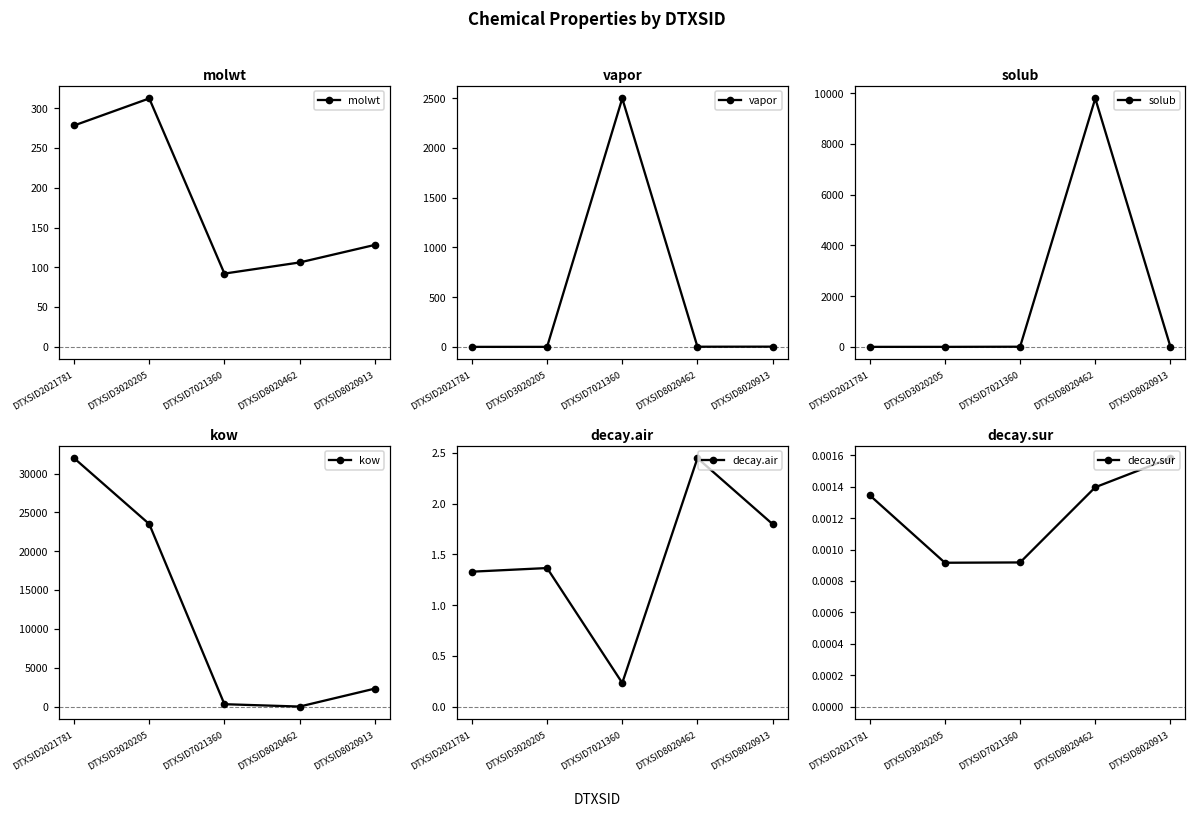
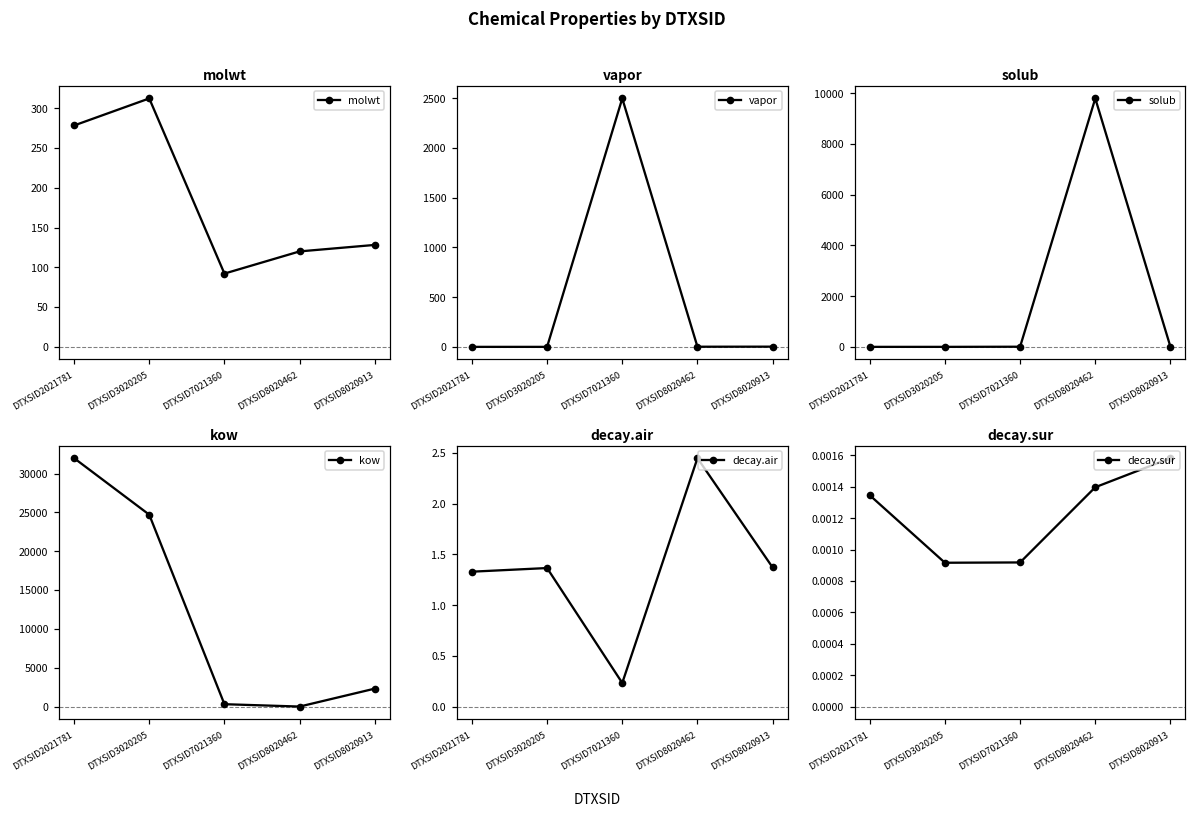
molwt, DTXSID8020462: 110 -> 120
kow, DTXSID3020205: 23000 -> 25000
decay.air, DTXSID8020913: 1.8 -> 1.4
